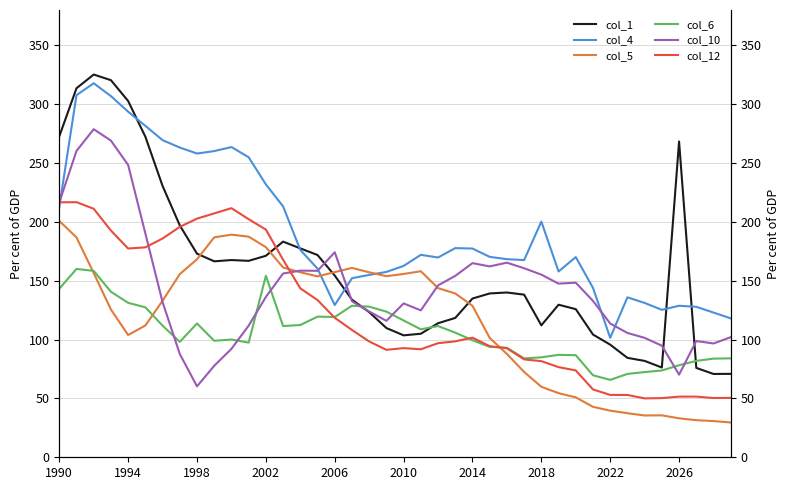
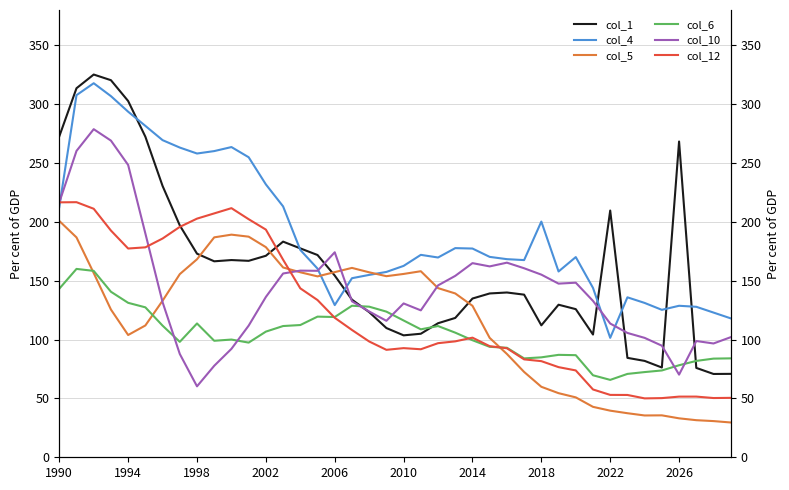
col_6, 2002: 154 -> 107
col_1, 2022: 96 -> 210
